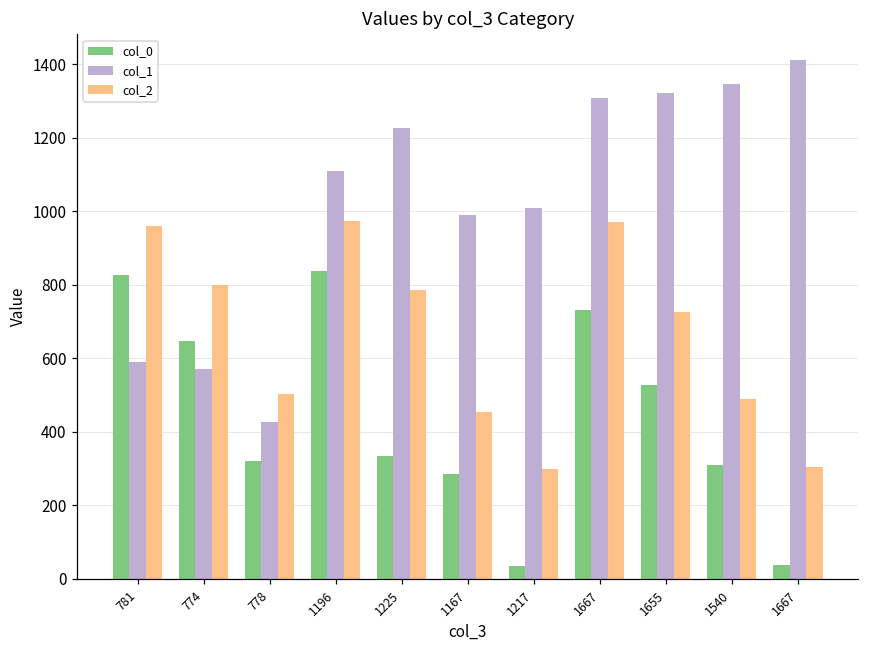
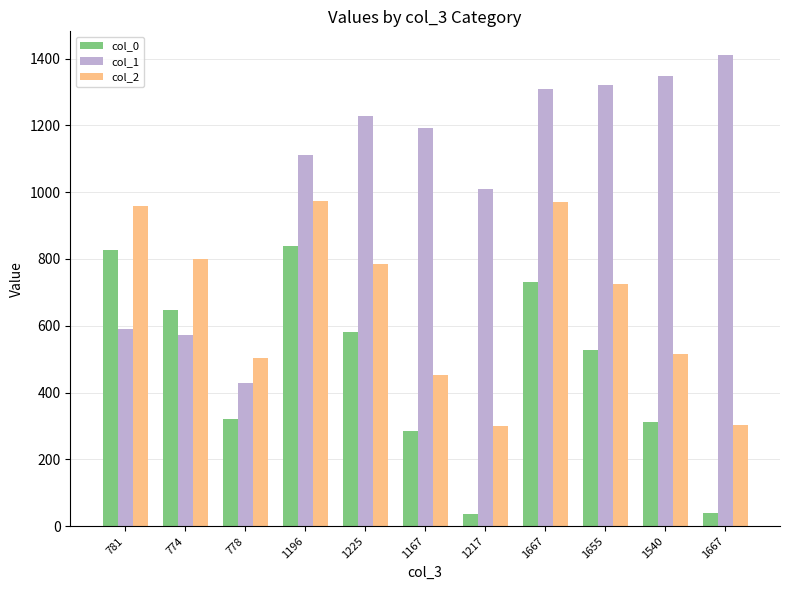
col_0, 1225: 340 -> 580
col_1, 1167: 990 -> 1190
col_2, 1540: 490 -> 520
